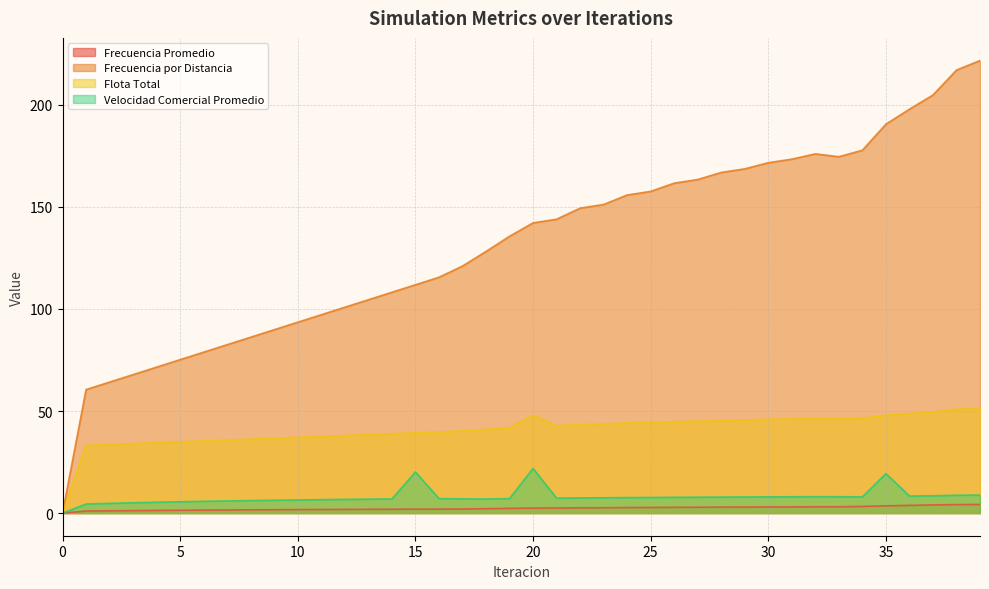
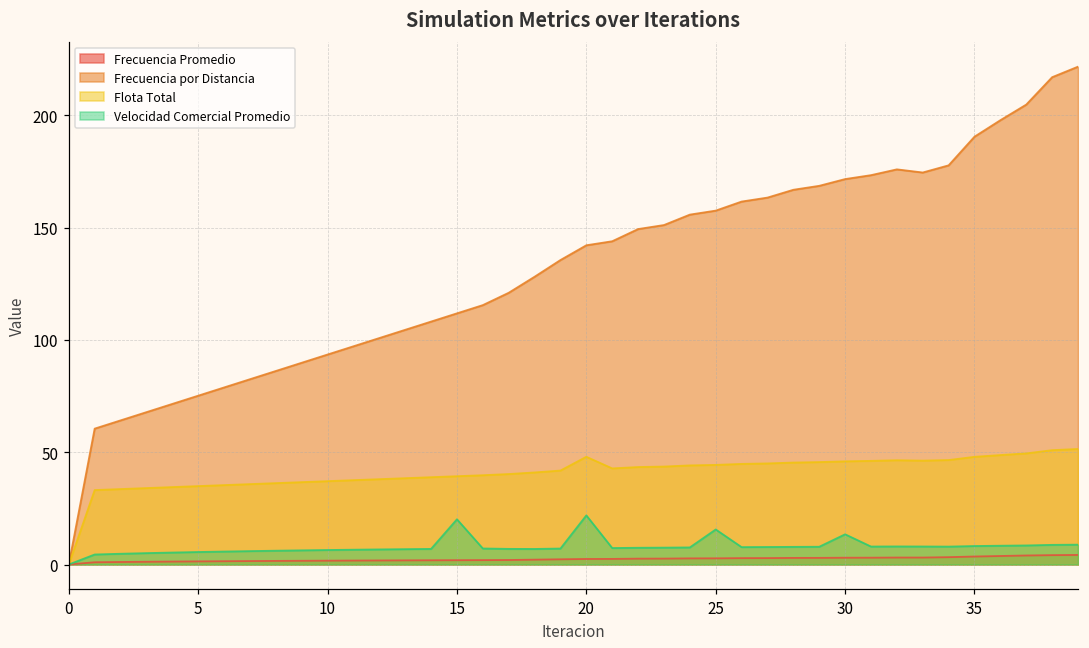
Velocidad Comercial Promedio, 25: 8 -> 16
Velocidad Comercial Promedio, 30: 8 -> 13
Velocidad Comercial Promedio, 35: 19 -> 8
